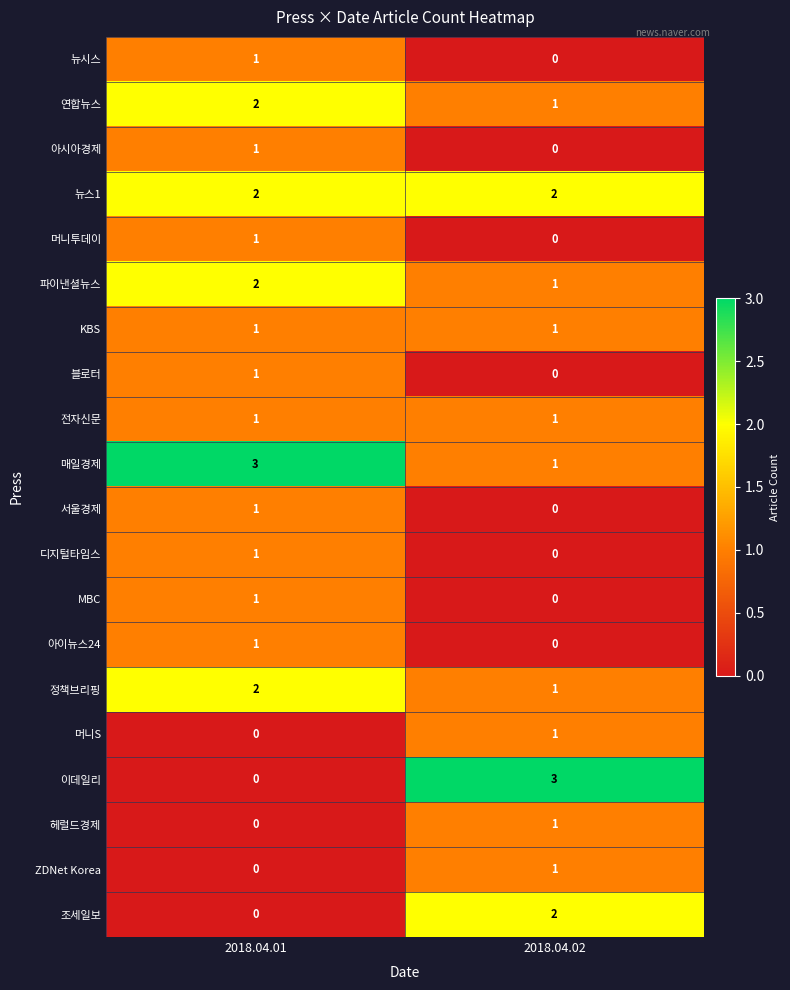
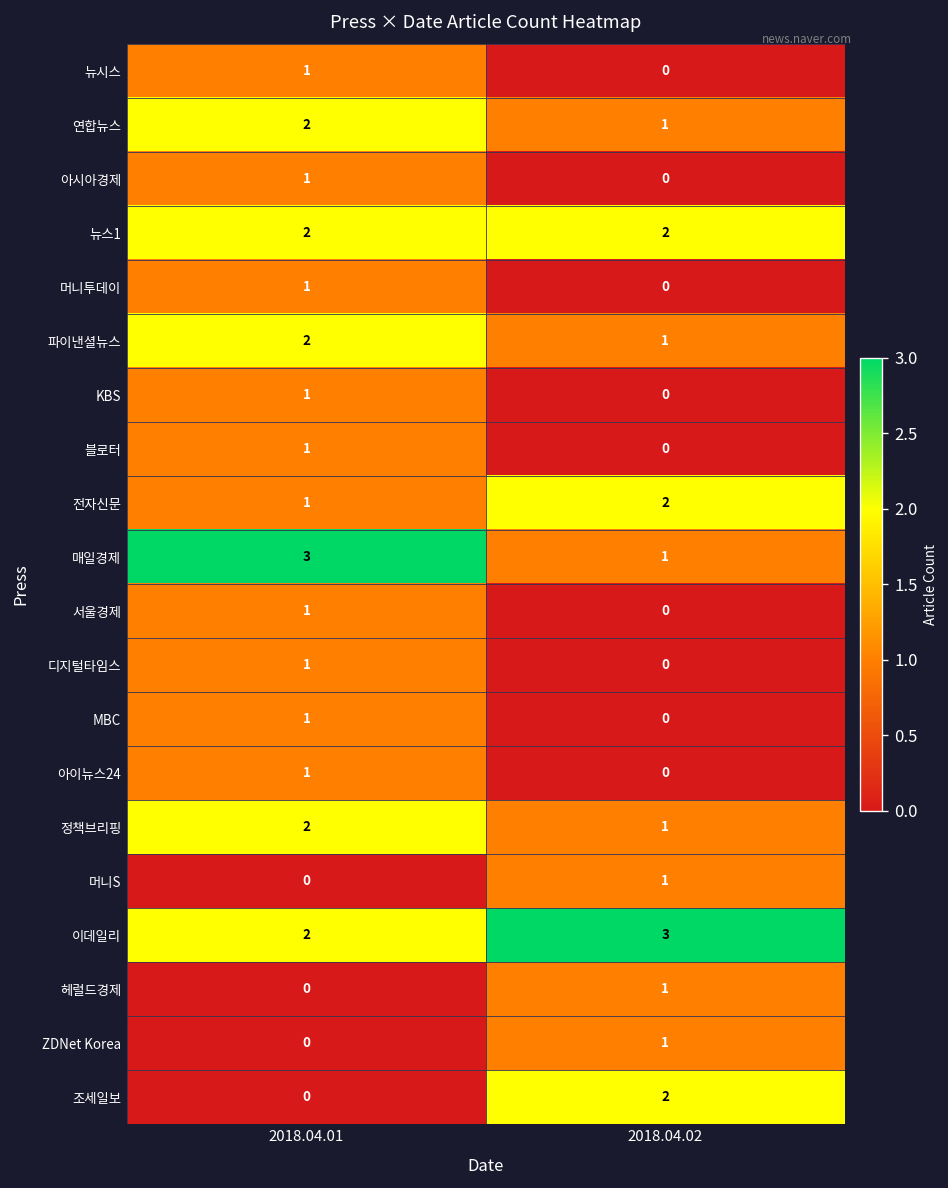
KBS, 2018.04.02: 1 -> 0
전자신문, 2018.04.02: 1 -> 2
이데일리, 2018.04.01: 0 -> 2
